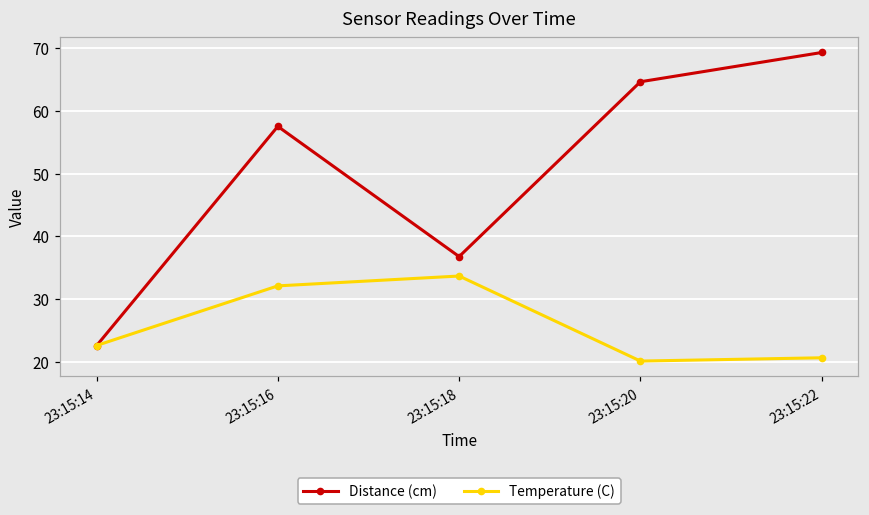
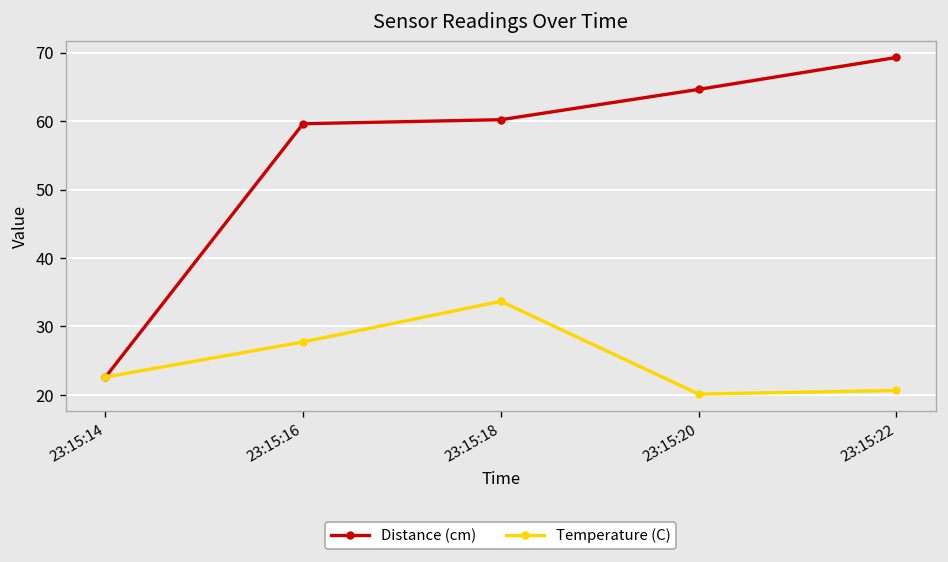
Distance (cm), 23:15:16: 58 -> 60
Temperature (C), 23:15:16: 32 -> 28
Distance (cm), 23:15:18: 37 -> 60
